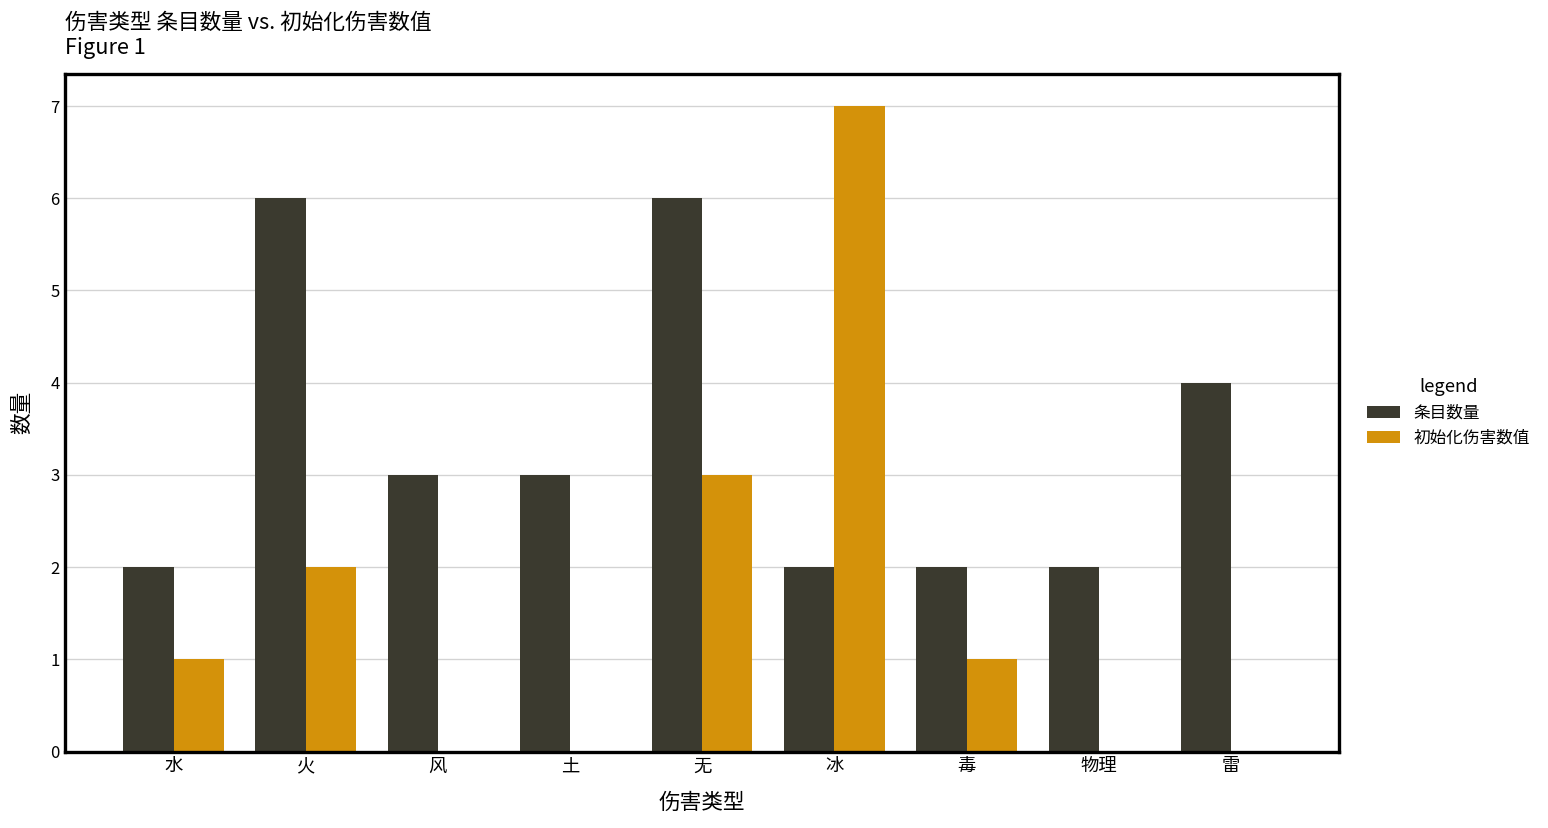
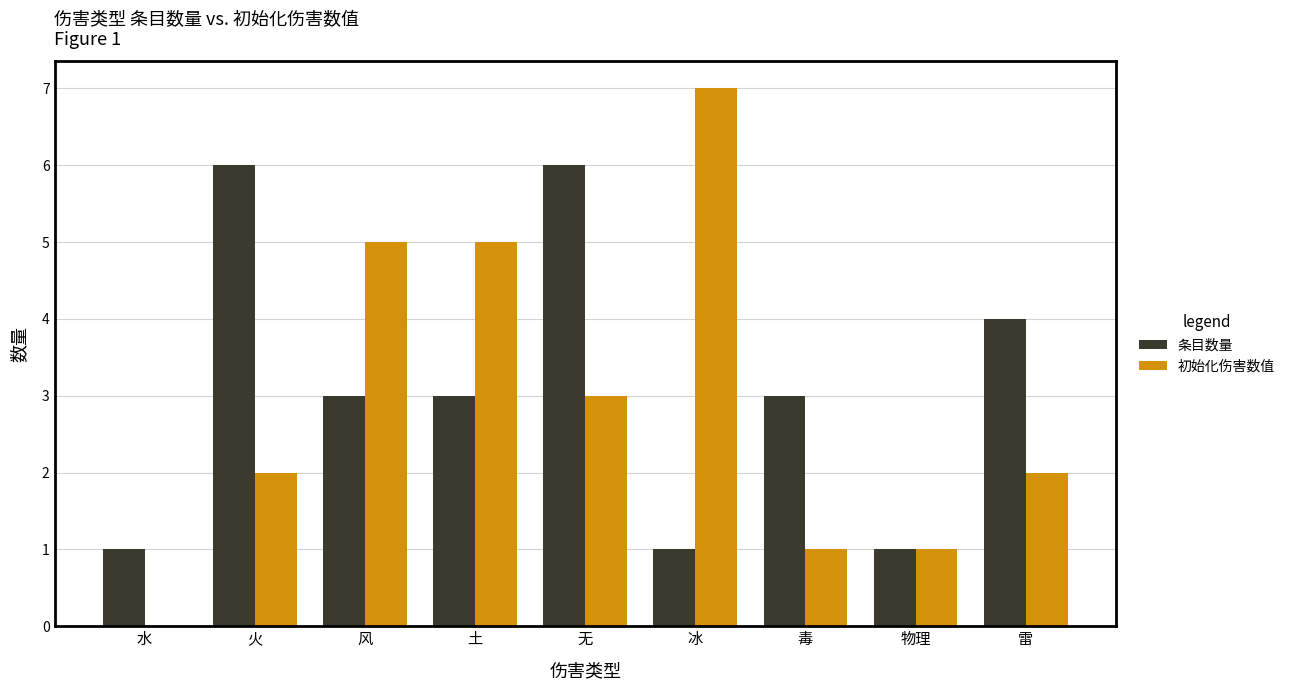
条目数量, 水: 2 -> 1
初始化伤害数值, 水: 1 -> 0
初始化伤害数值, 风: 0 -> 5
初始化伤害数值, 土: 0 -> 5
条目数量, 冰: 2 -> 1
条目数量, 毒: 2 -> 3
条目数量, 物理: 2 -> 1
初始化伤害数值, 物理: 0 -> 1
初始化伤害数值, 雷: 0 -> 2
